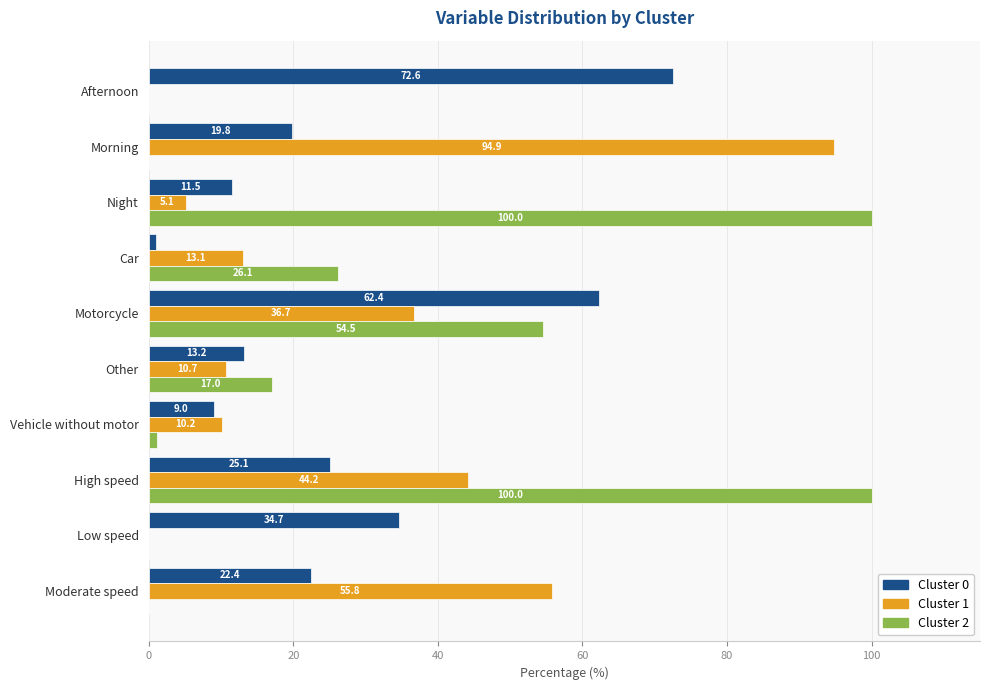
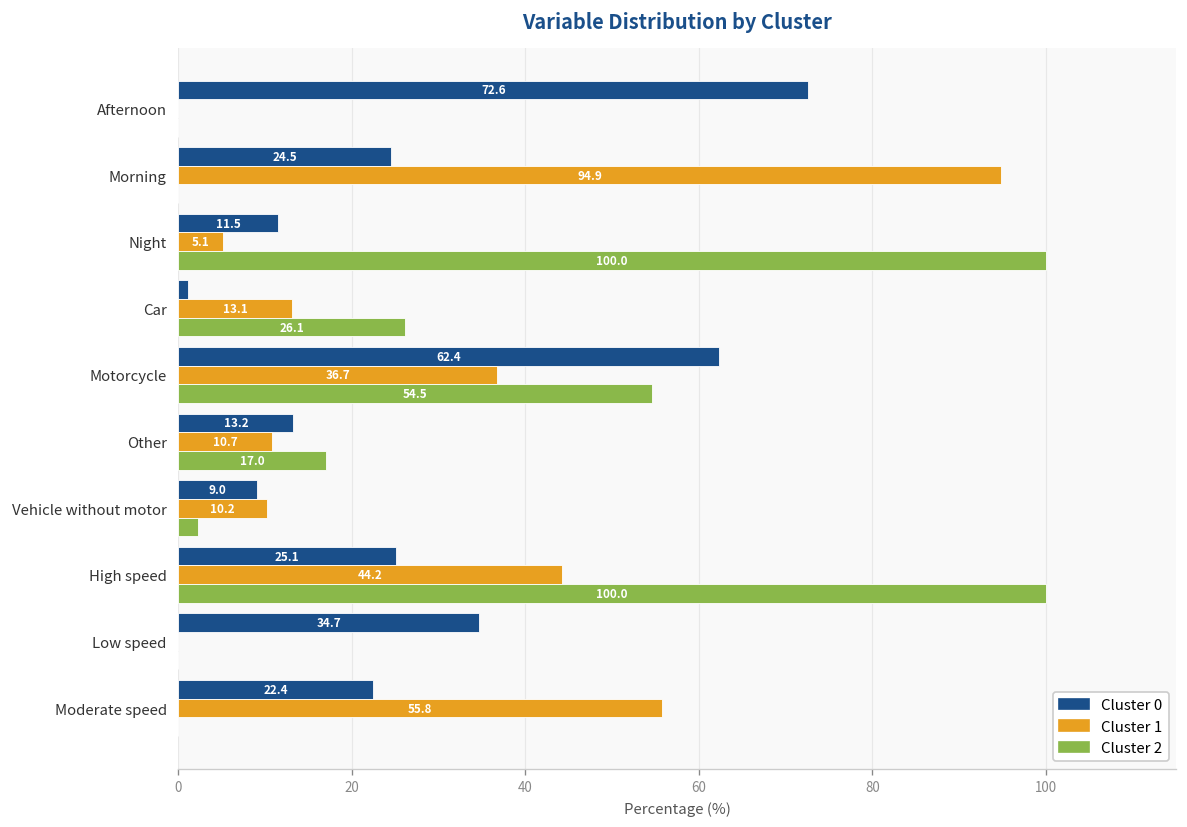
Cluster 0, Morning: 19.8 -> 24.5
Cluster 2, Vehicle without motor: 1 -> 2
